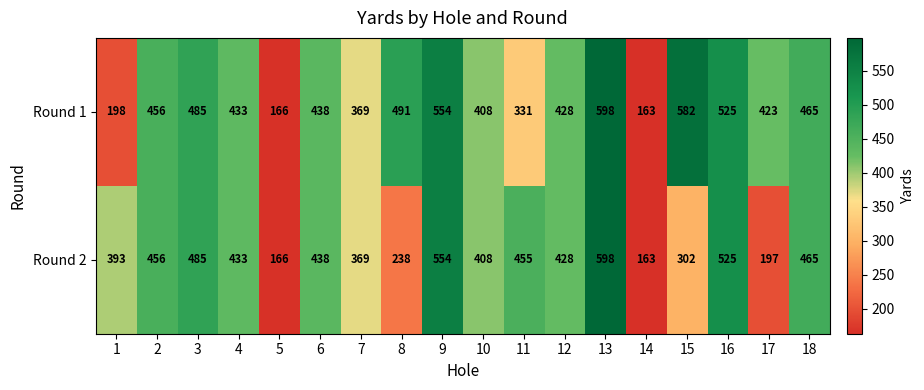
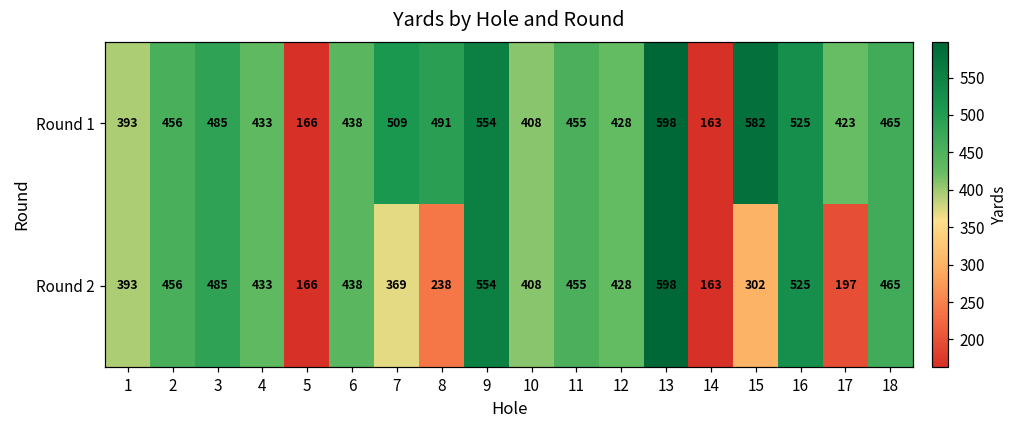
Round 1, 1: 198 -> 393
Round 1, 7: 369 -> 509
Round 1, 11: 331 -> 455
